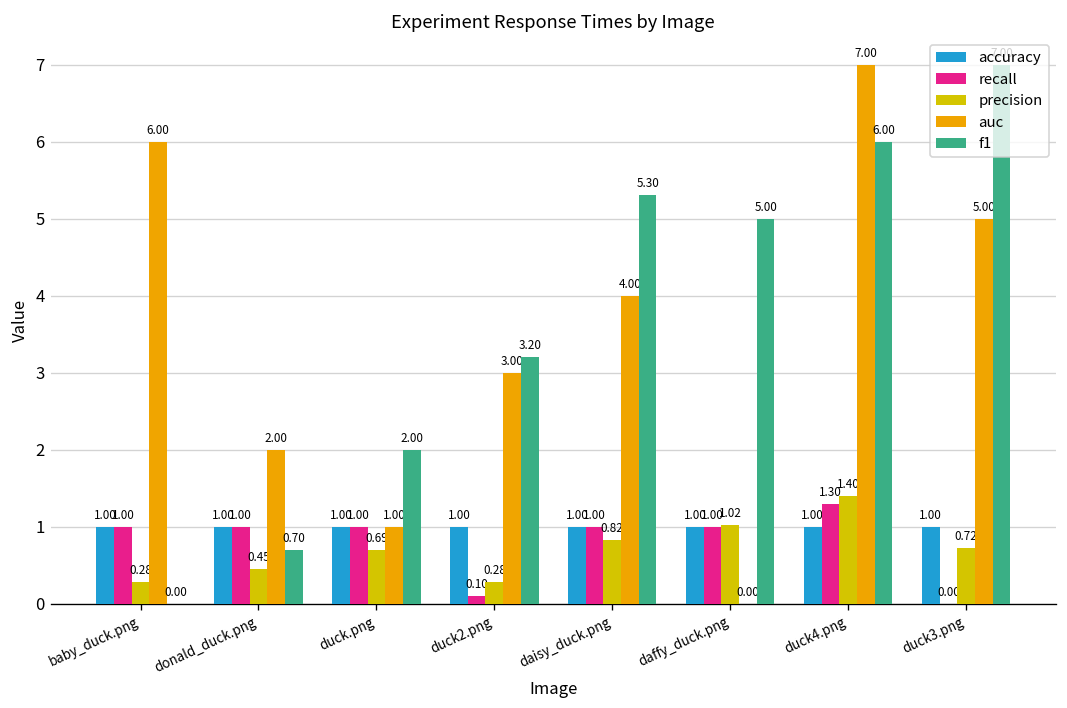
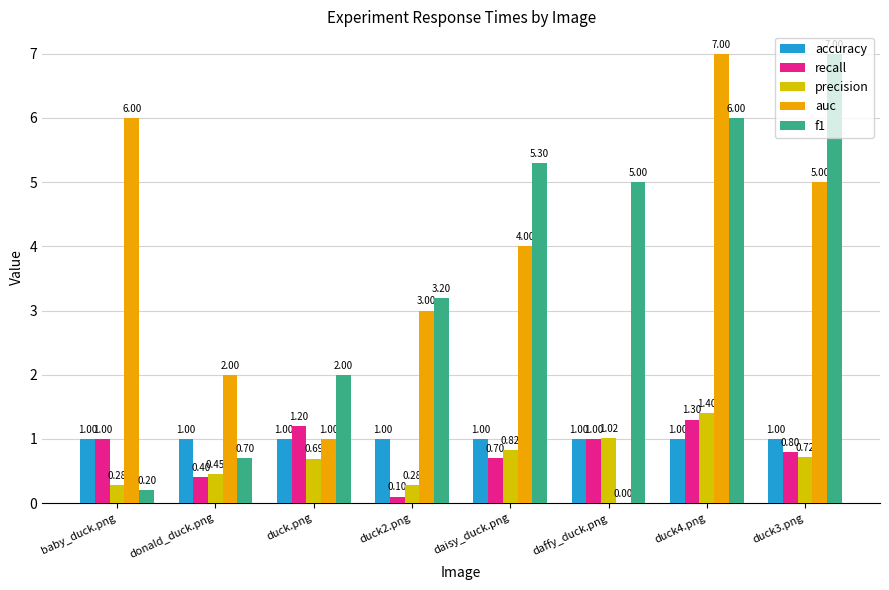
f1, baby_duck.png: 0.00 -> 0.20
recall, donald_duck.png: 1.00 -> 0.40
recall, duck.png: 1.00 -> 1.20
recall, daisy_duck.png: 1.00 -> 0.70
recall, duck3.png: 0.00 -> 0.80
